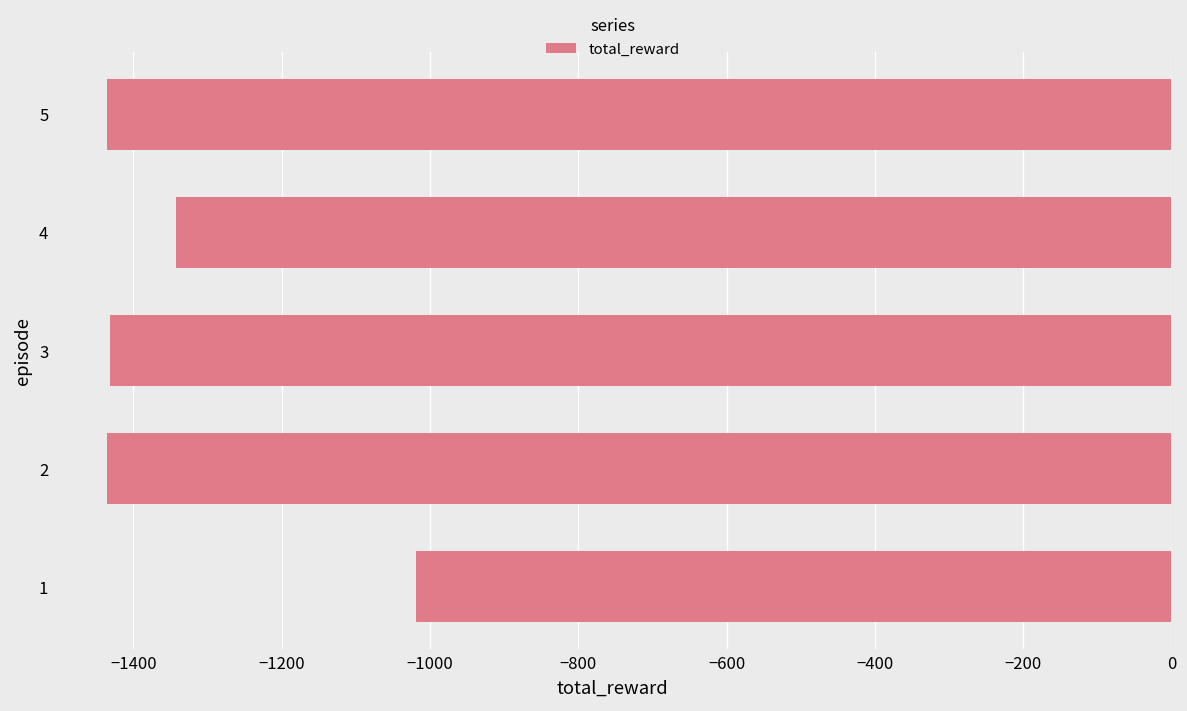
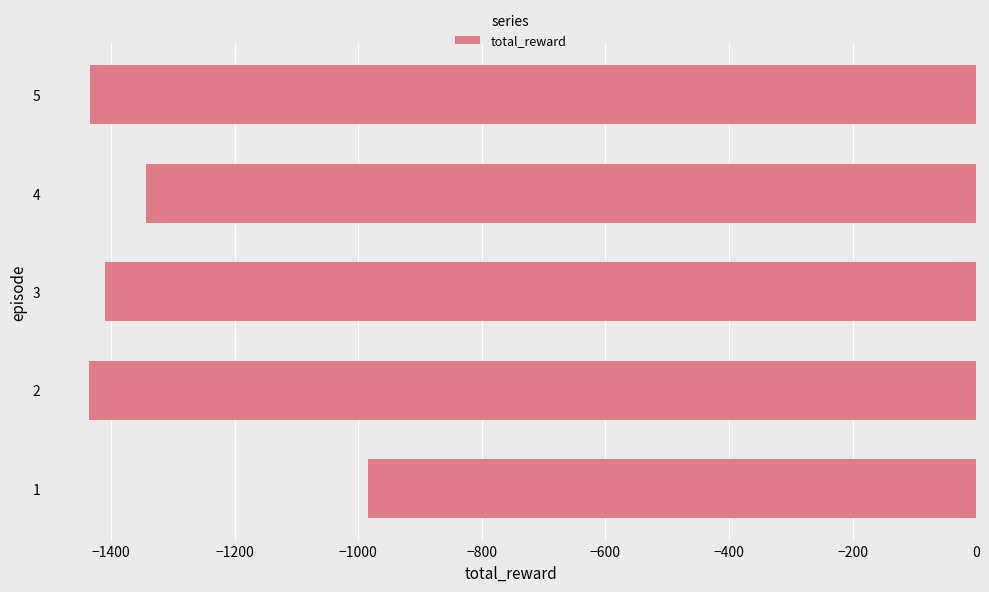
3: -1430 -> -1410
1: -1020 -> -980
